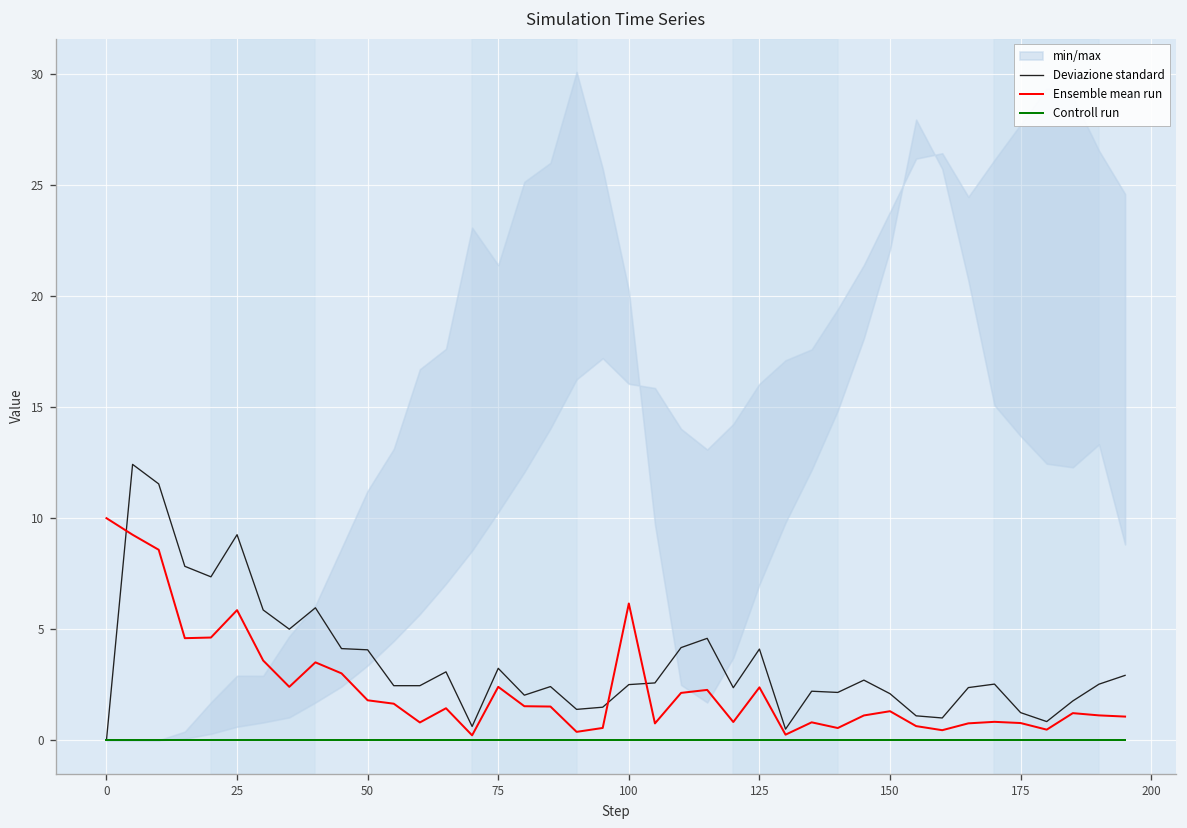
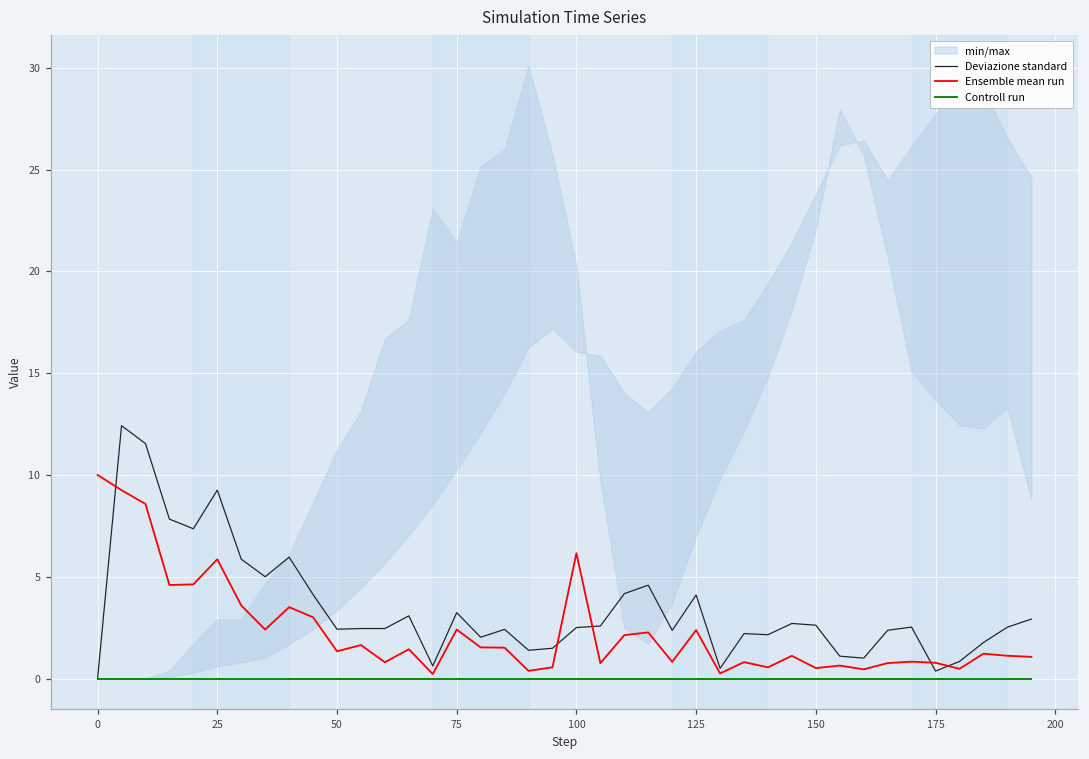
Deviazione standard, 50: 4.1 -> 2.4
Ensemble mean run, 50: 1.8 -> 1.3
Deviazione standard, 150: 2.1 -> 2.6
Ensemble mean run, 150: 1.3 -> 0.5
Deviazione standard, 175: 1.2 -> 0.4
